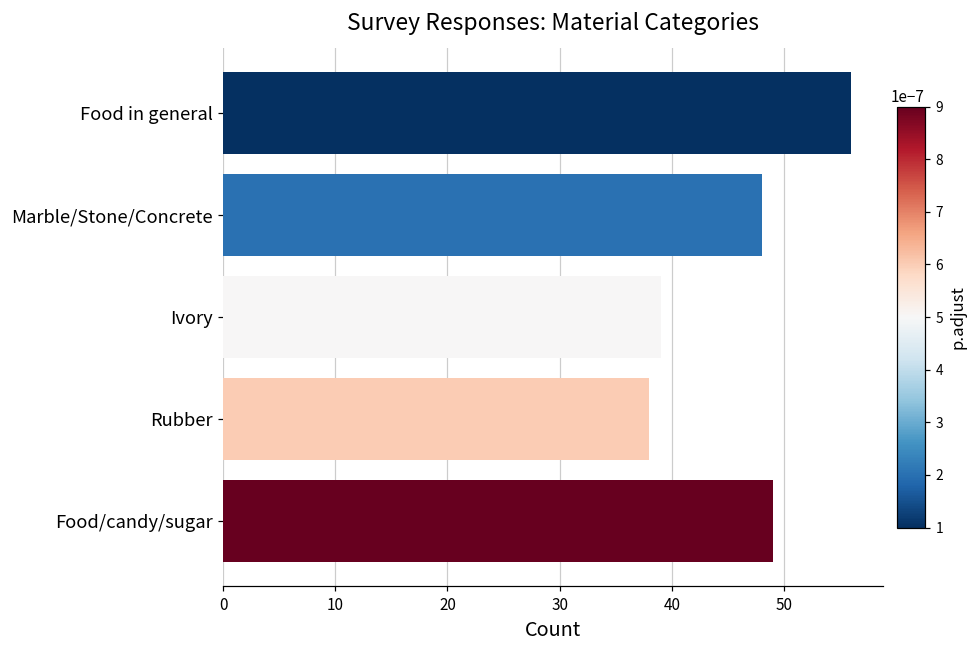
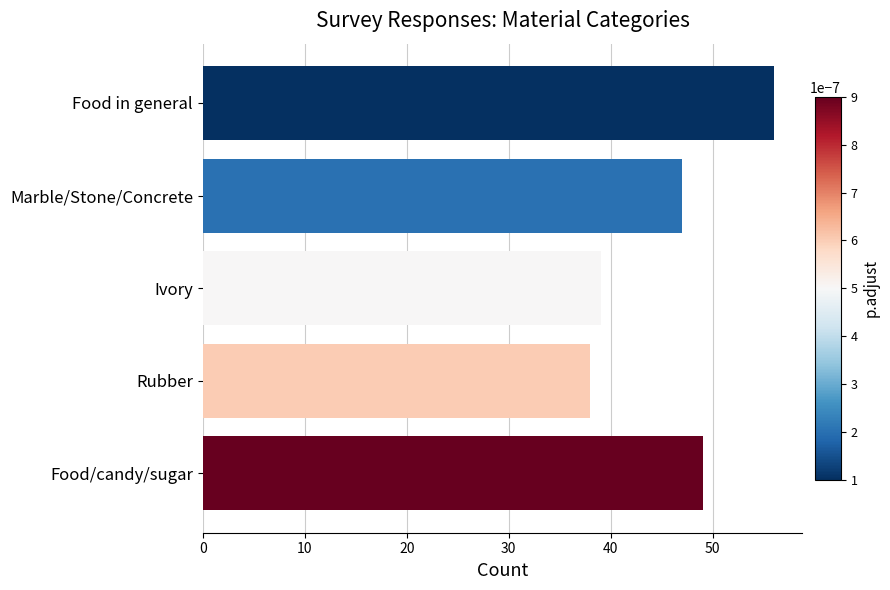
Marble/Stone/Concrete: 48 -> 47
